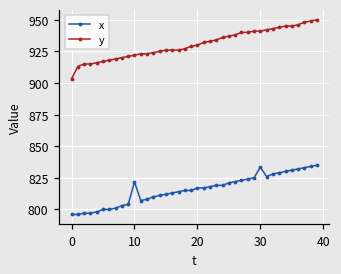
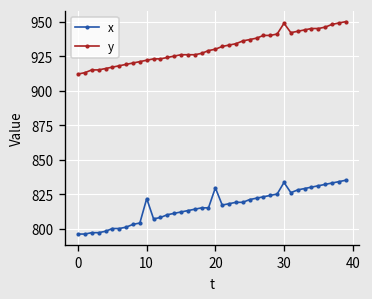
y, 0: 903 -> 912
x, 20: 817 -> 830
y, 30: 941 -> 949
